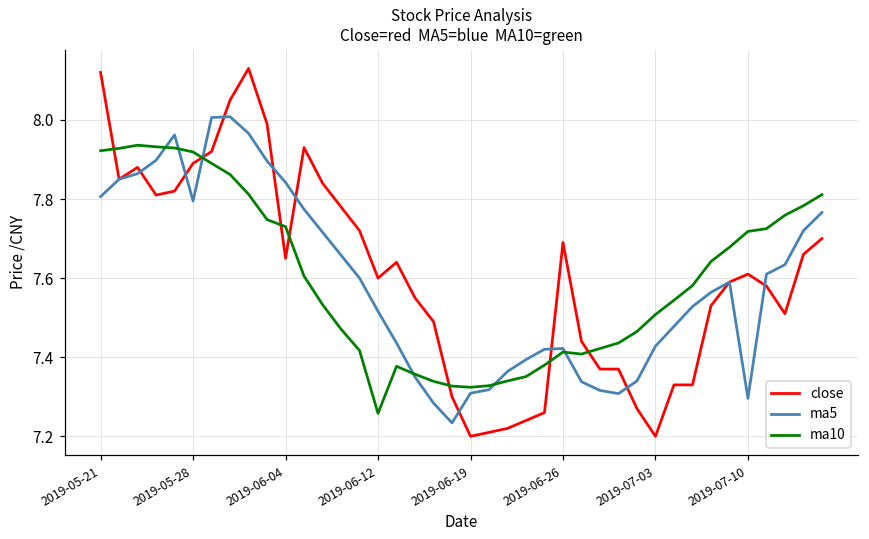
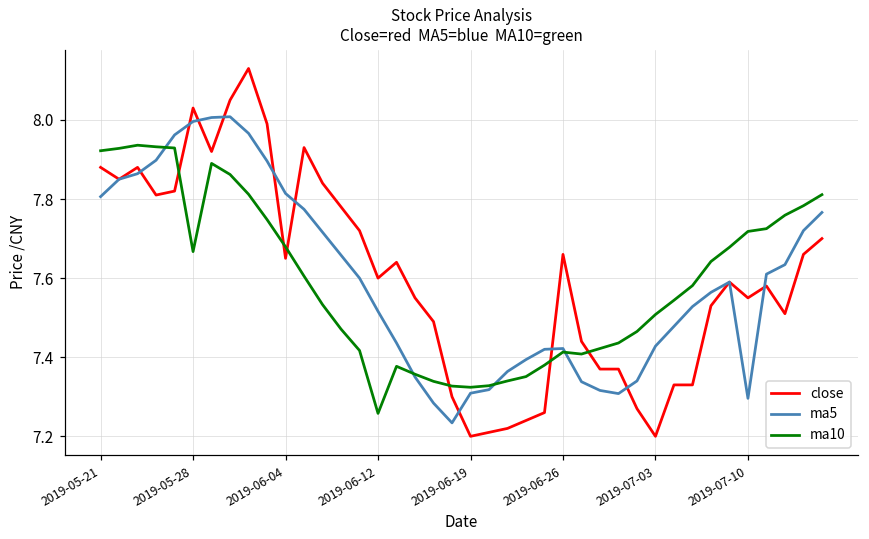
close, 2019-05-21: 8.12 -> 7.88
close, 2019-05-28: 7.89 -> 8.03
ma5, 2019-05-28: 7.80 -> 8.00
ma10, 2019-05-28: 7.92 -> 7.67
ma5, 2019-06-04: 7.84 -> 7.81
ma10, 2019-06-04: 7.73 -> 7.68
close, 2019-06-26: 7.69 -> 7.66
close, 2019-07-10: 7.61 -> 7.55
